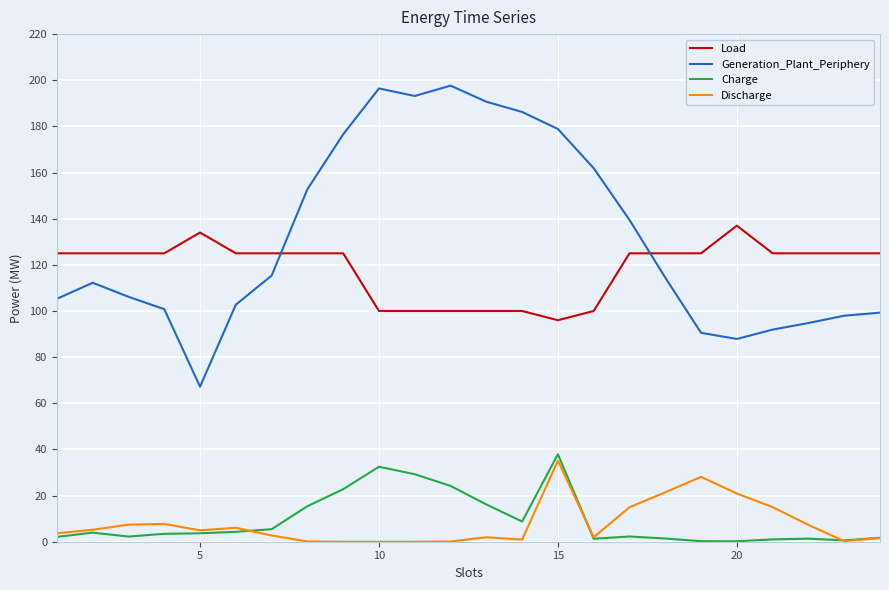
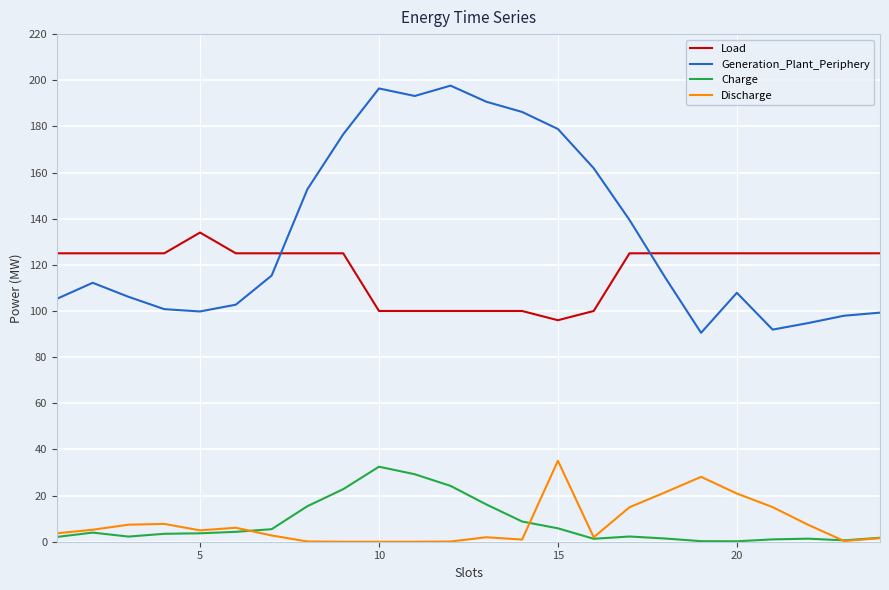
Generation_Plant_Periphery, 5: 67 -> 100
Charge, 15: 38 -> 6
Load, 20: 137 -> 125
Generation_Plant_Periphery, 20: 88 -> 108
